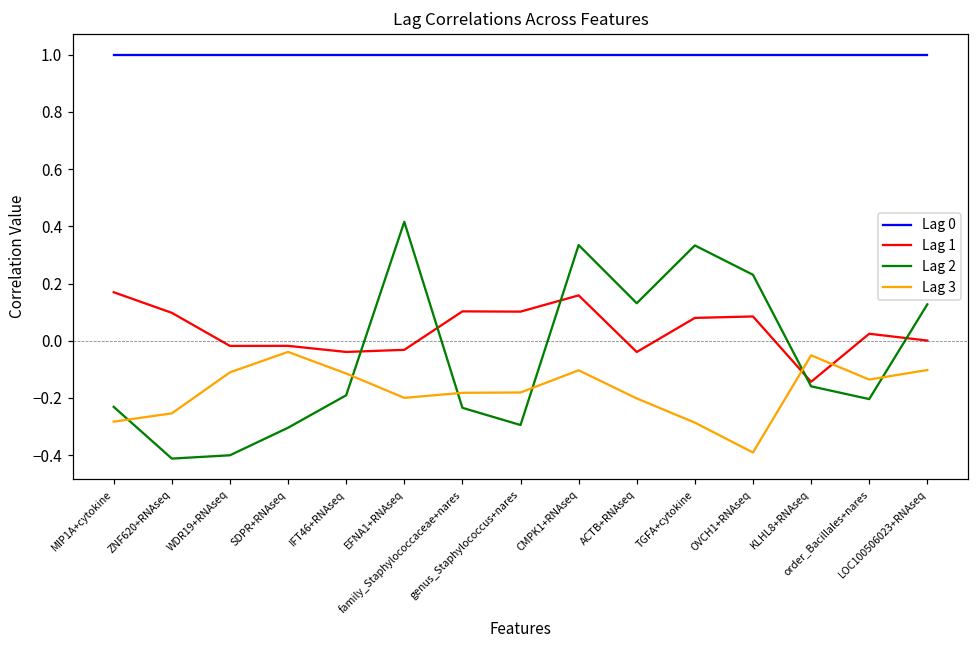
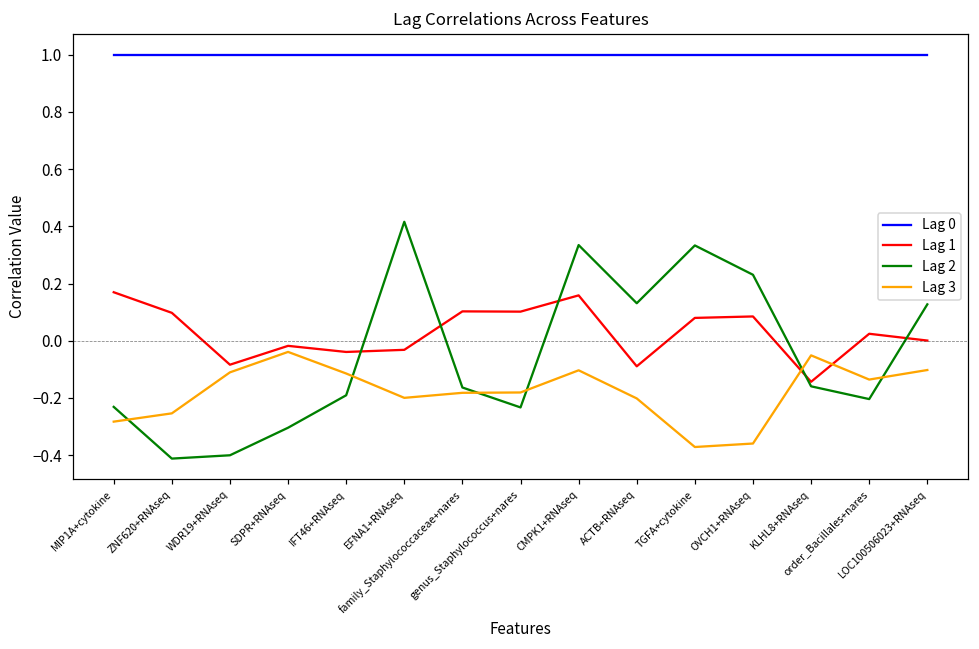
Lag 1, WDR19+RNAseq: -0.02 -> -0.08
Lag 2, family_Staphylococcaceae+nares: -0.23 -> -0.16
Lag 2, genus_Staphylococcus+nares: -0.29 -> -0.23
Lag 1, ACTB+RNAseq: -0.04 -> -0.09
Lag 3, TGFA+cytokine: -0.29 -> -0.37
Lag 3, OVCH1+RNAseq: -0.39 -> -0.36
